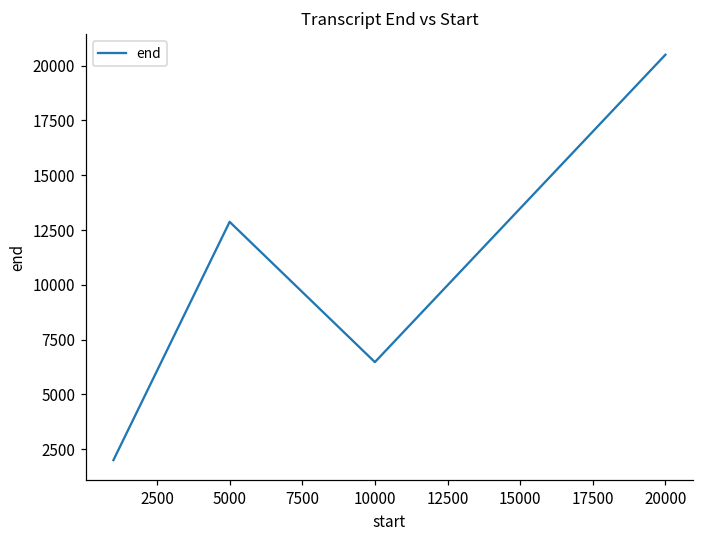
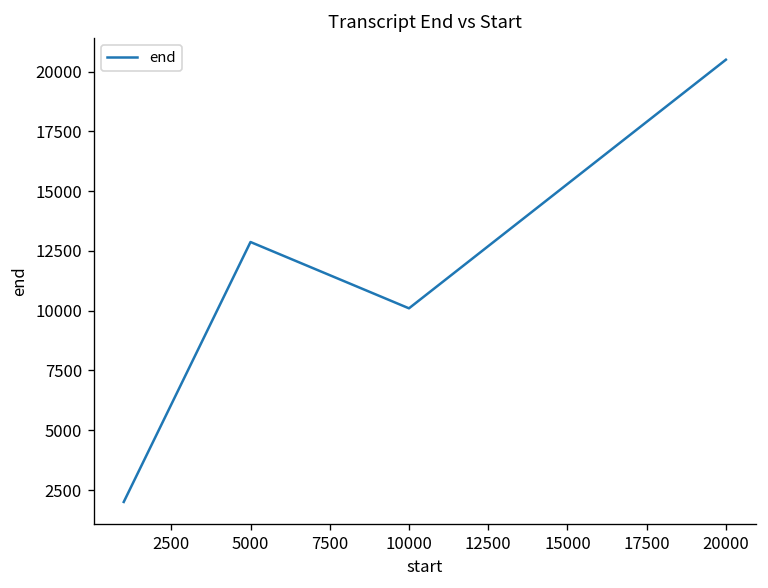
10000: 6500 -> 10100
